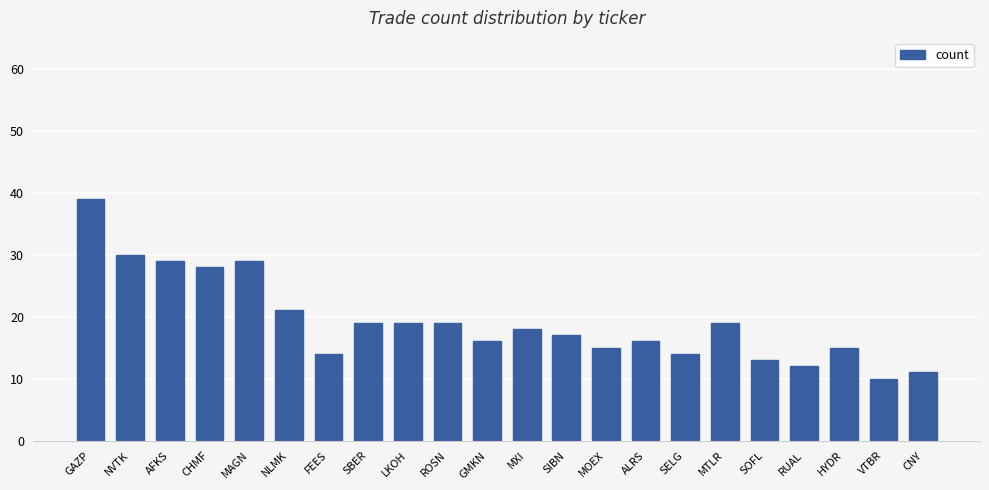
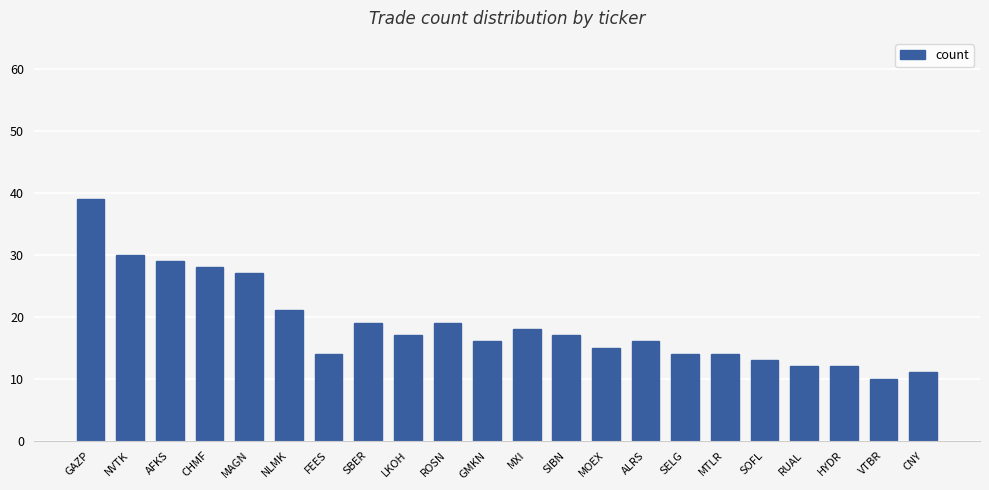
MAGN: 29 -> 27
LKOH: 19 -> 17
MTLR: 19 -> 14
HYDR: 15 -> 12
